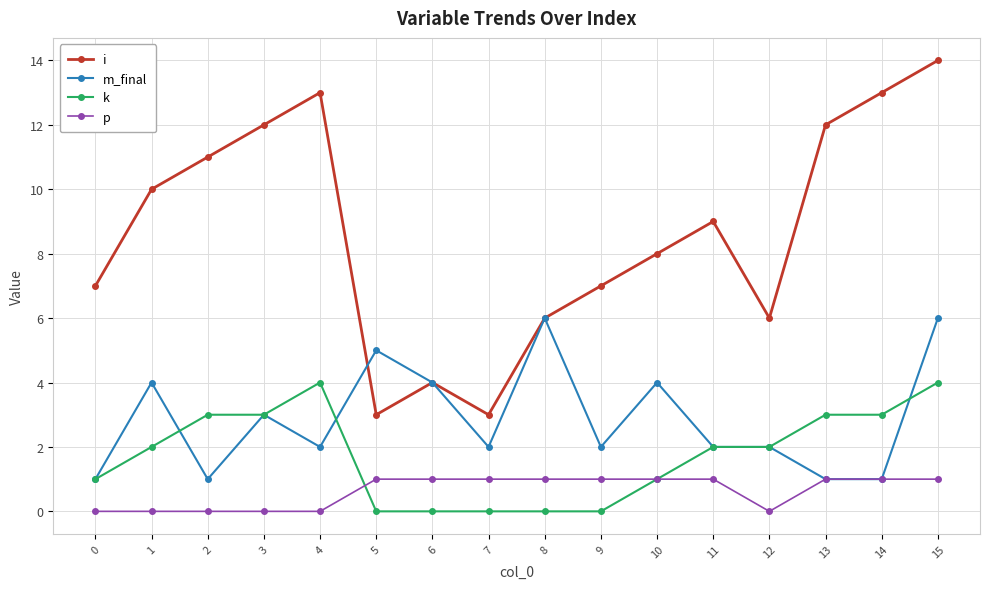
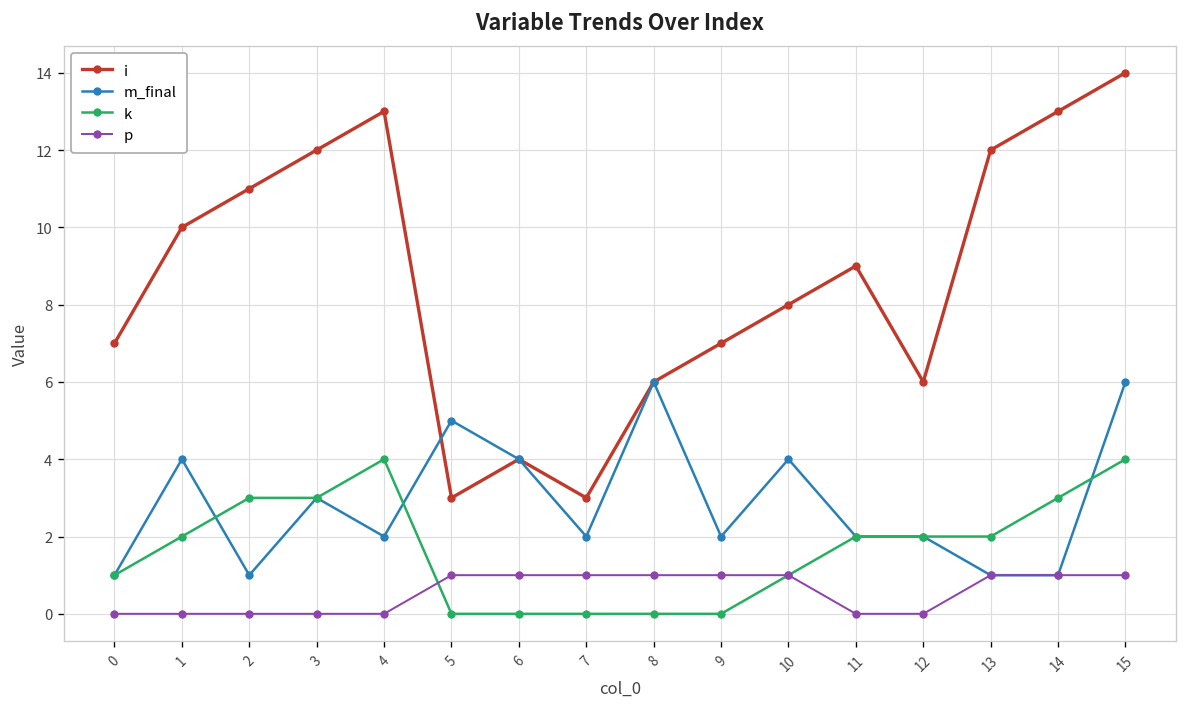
p, 11: 1 -> 0
k, 13: 3 -> 2
